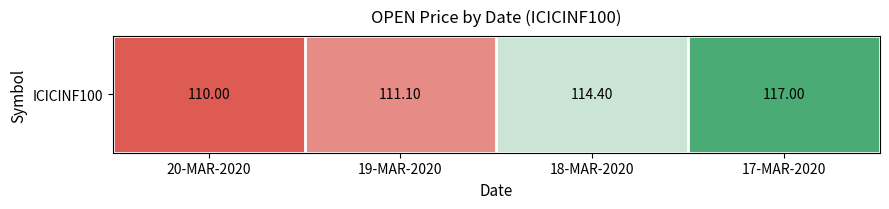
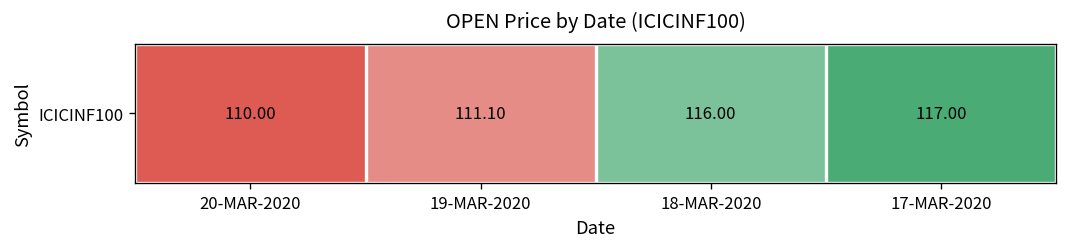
ICICINF100, 18-MAR-2020: 114.40 -> 116.00
